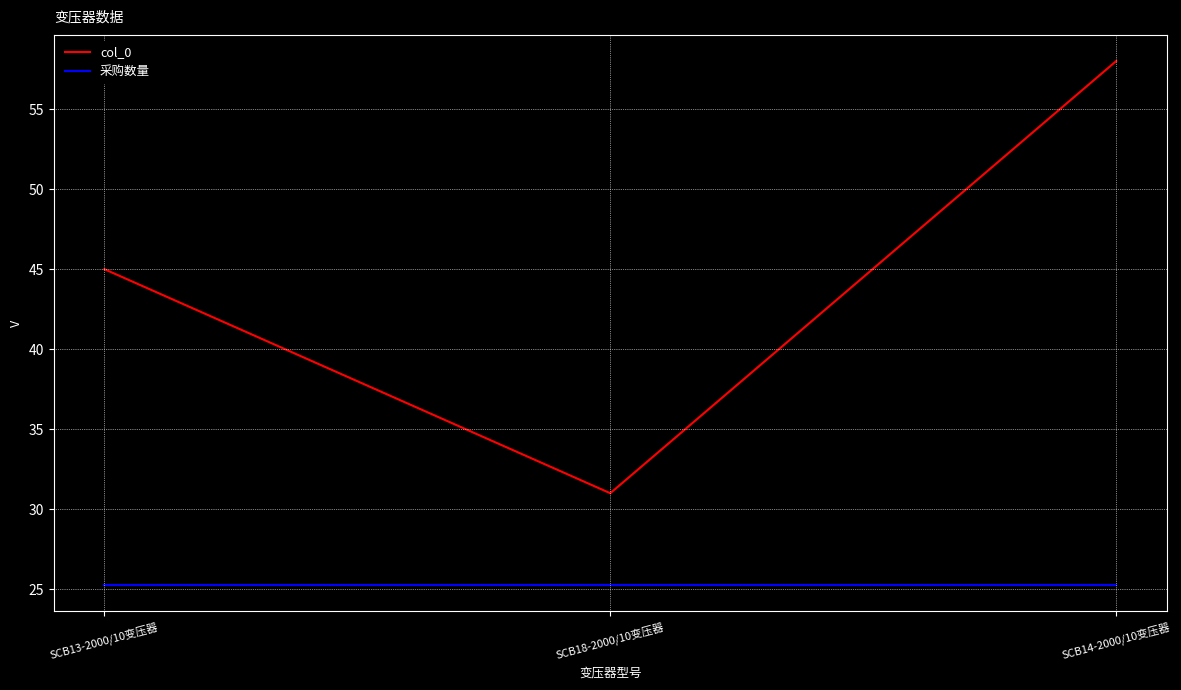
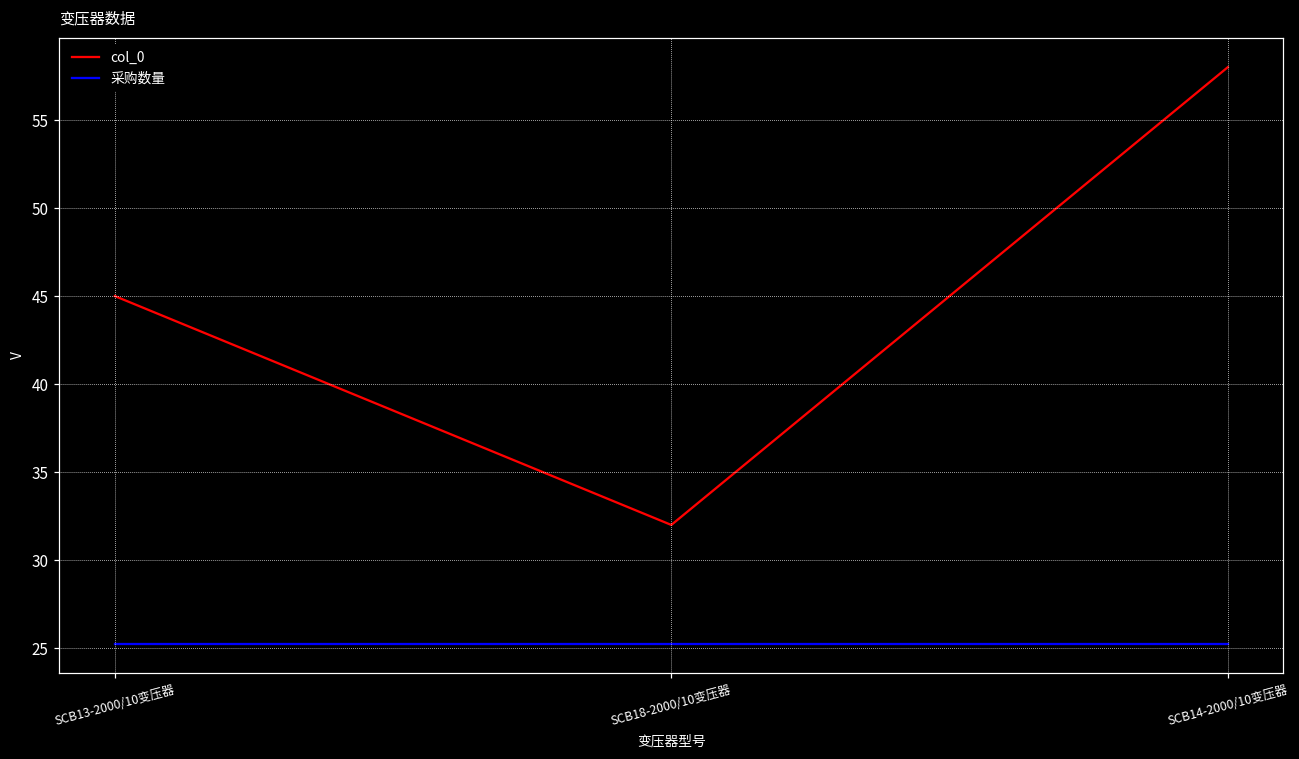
col_0, SCB18-2000/10变压器: 31 -> 32
